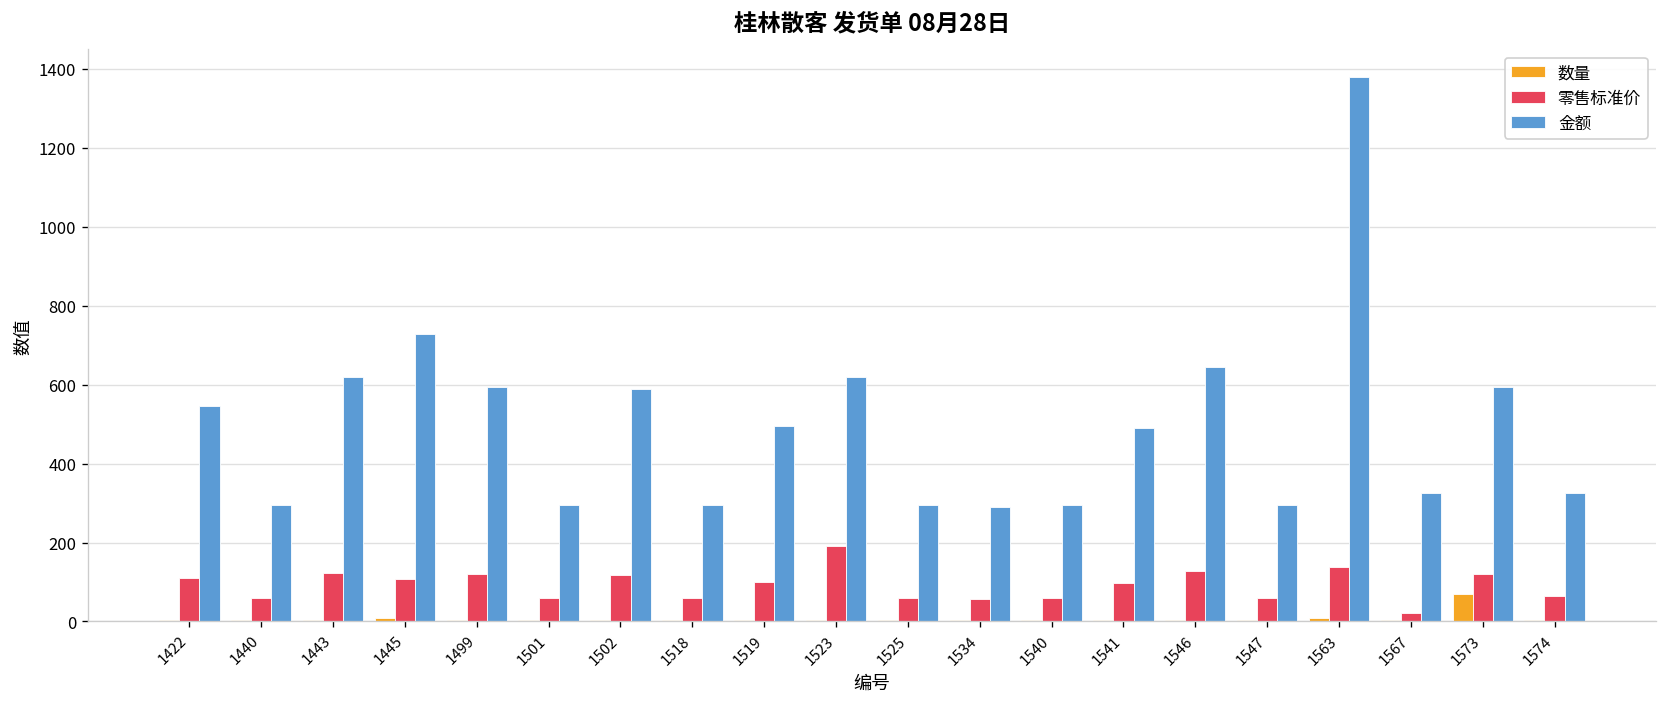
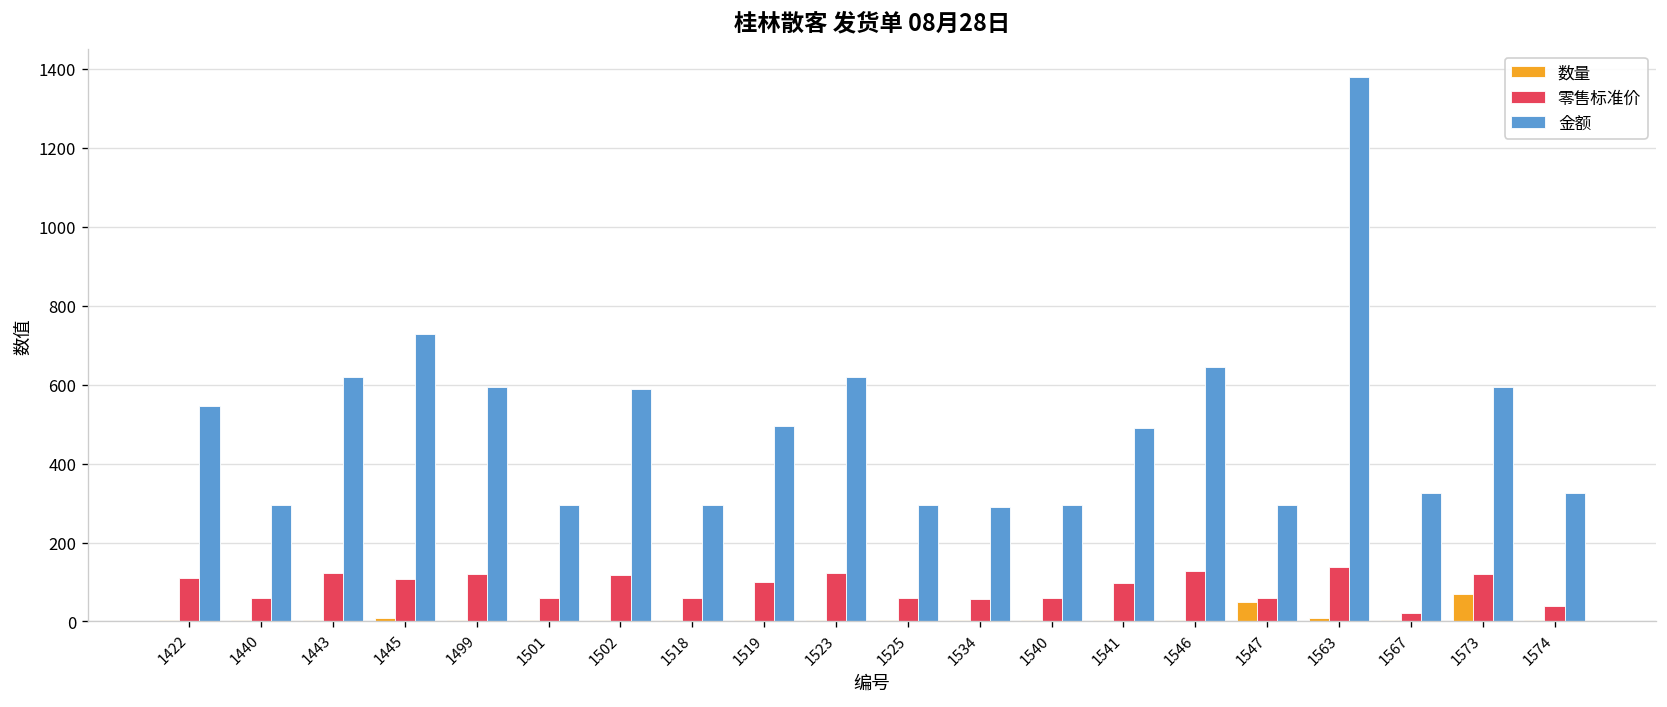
零售标准价, 1523: 190 -> 120
数量, 1547: 10 -> 50
零售标准价, 1574: 70 -> 40
